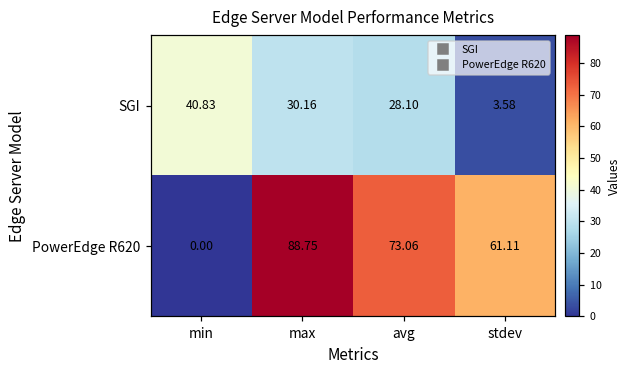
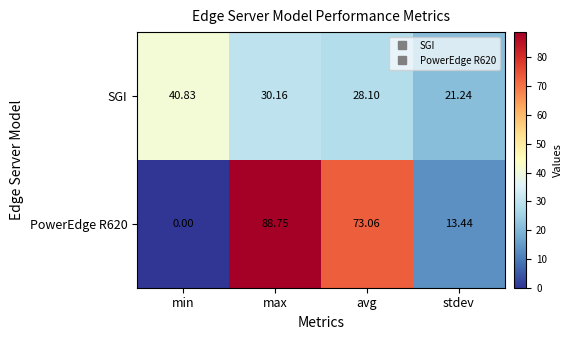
SGI, stdev: 3.58 -> 21.24
PowerEdge R620, stdev: 61.11 -> 13.44
